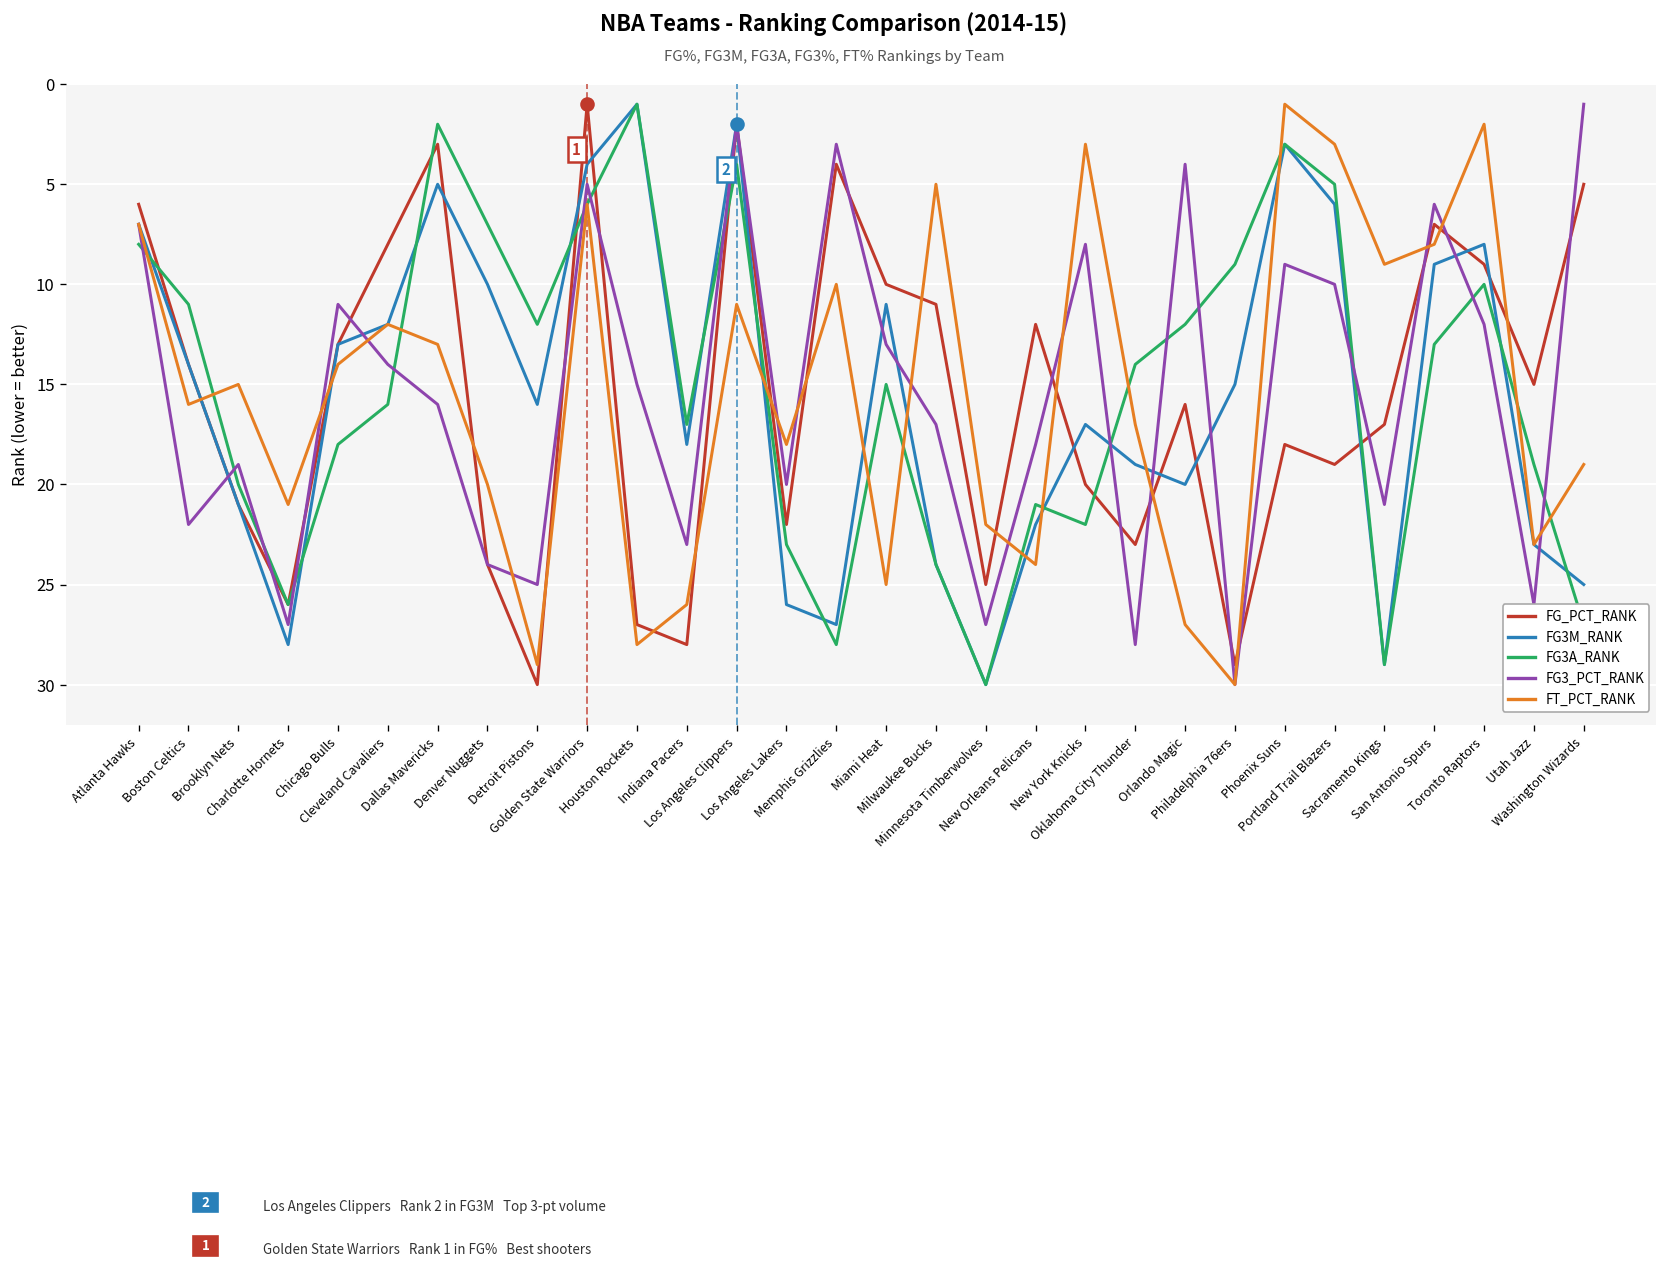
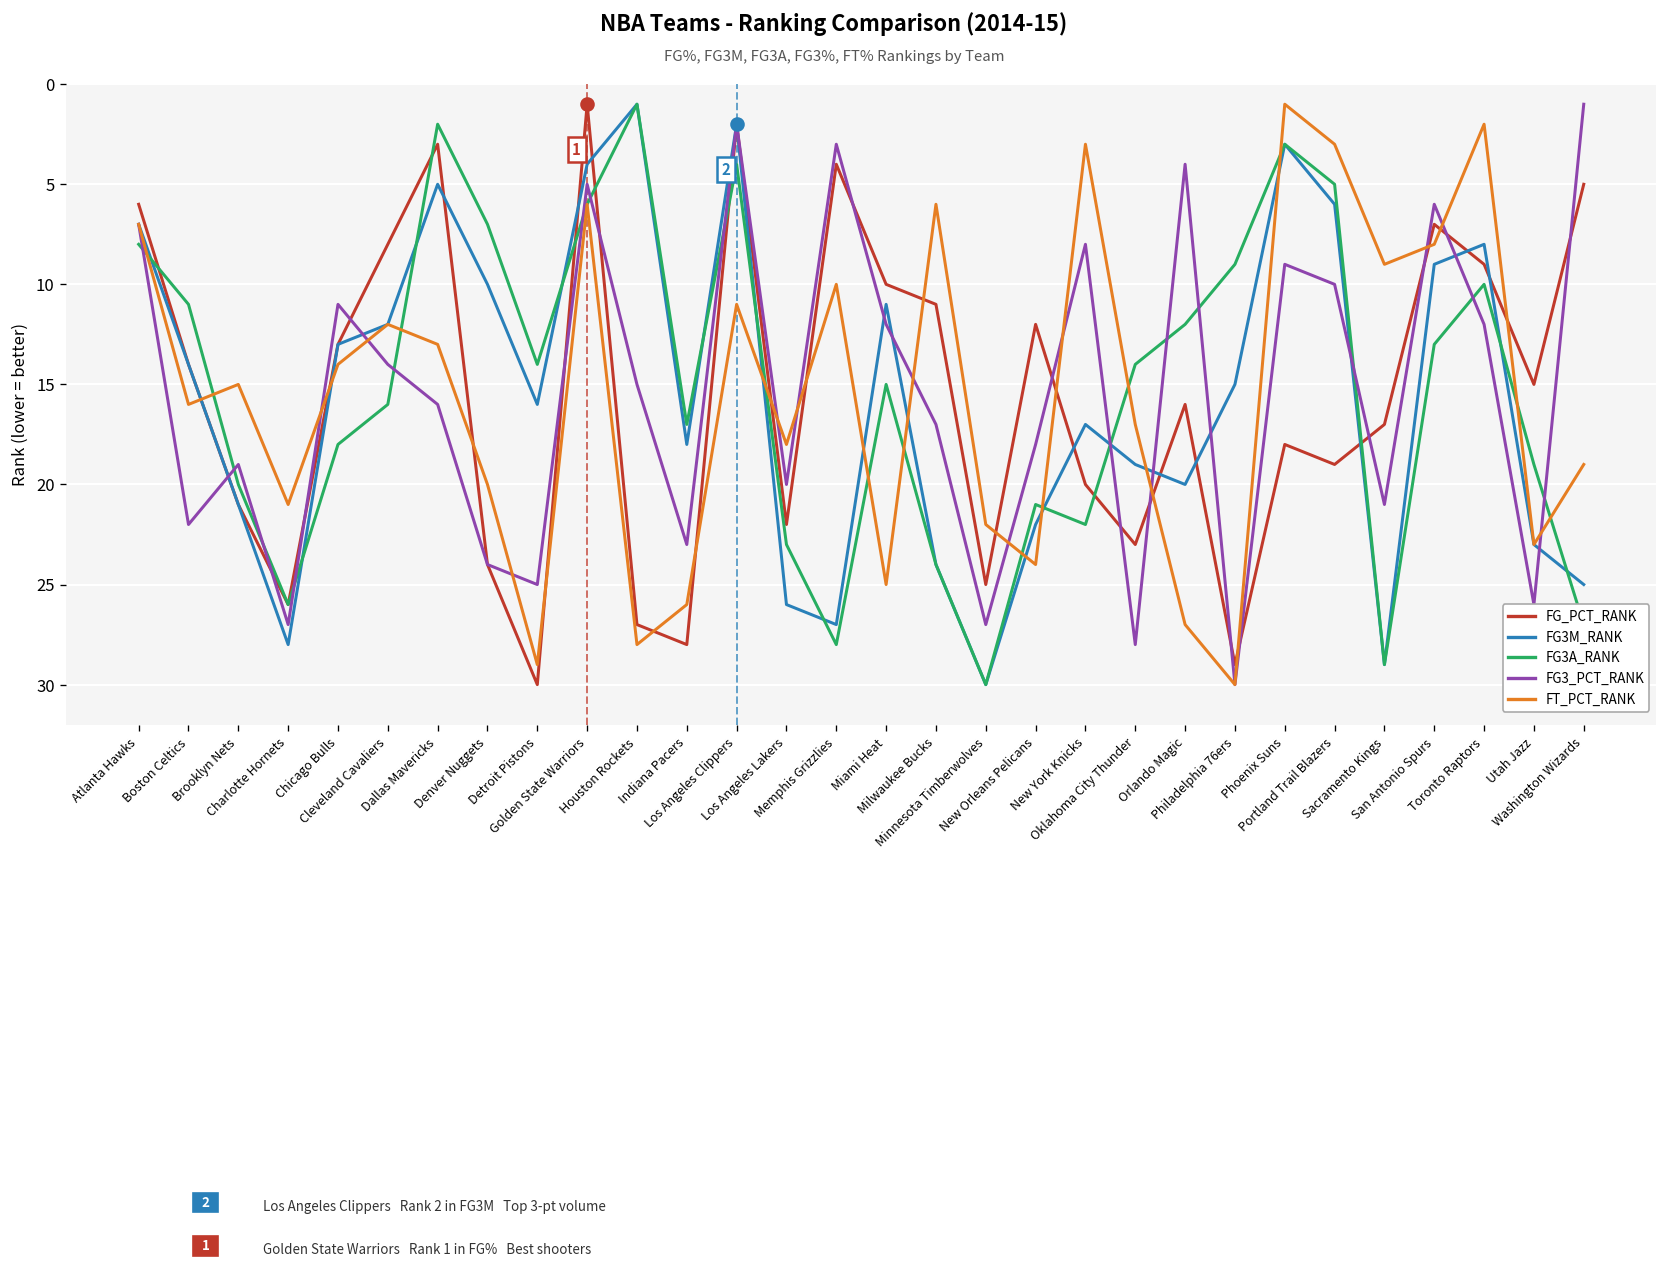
FG3A_RANK, Detroit Pistons: 12 -> 14
FG3_PCT_RANK, Miami Heat: 13 -> 12
FT_PCT_RANK, Milwaukee Bucks: 5 -> 6
